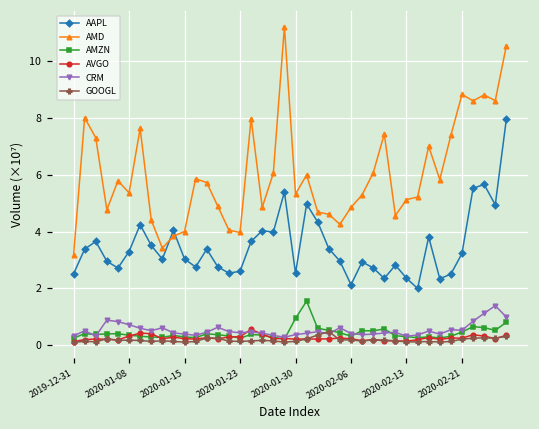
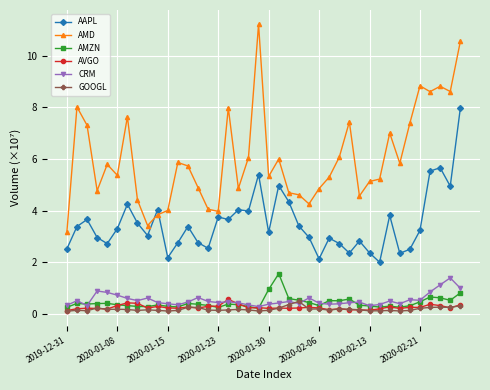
AAPL, 2020-01-15: 3.0 -> 2.2
AAPL, 2020-01-23: 2.6 -> 3.8
AAPL, 2020-01-30: 2.5 -> 3.2
